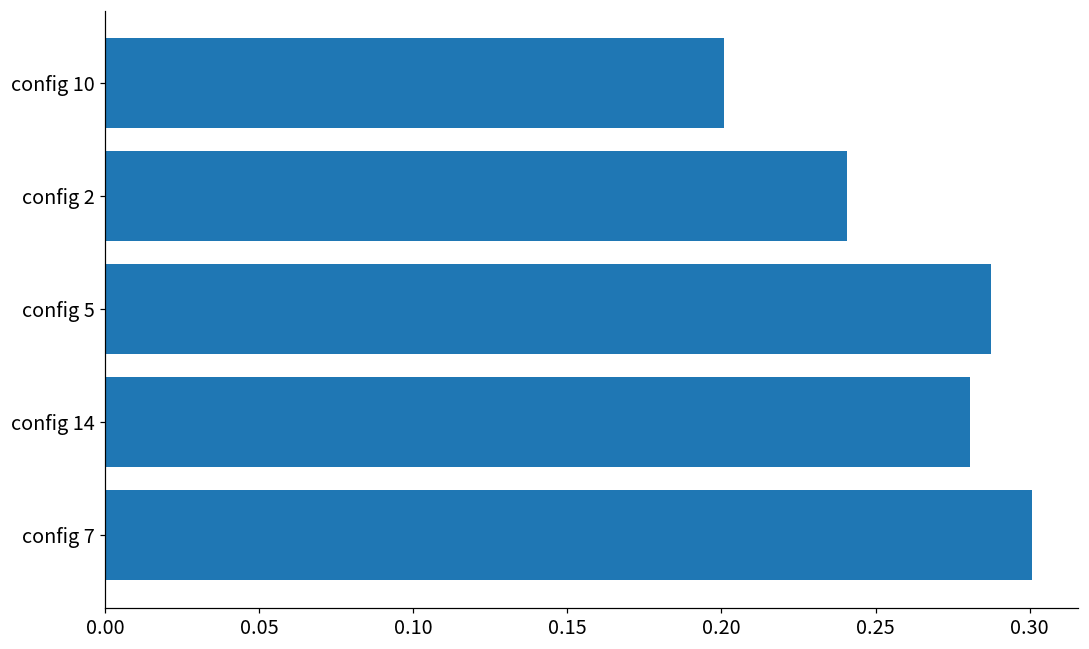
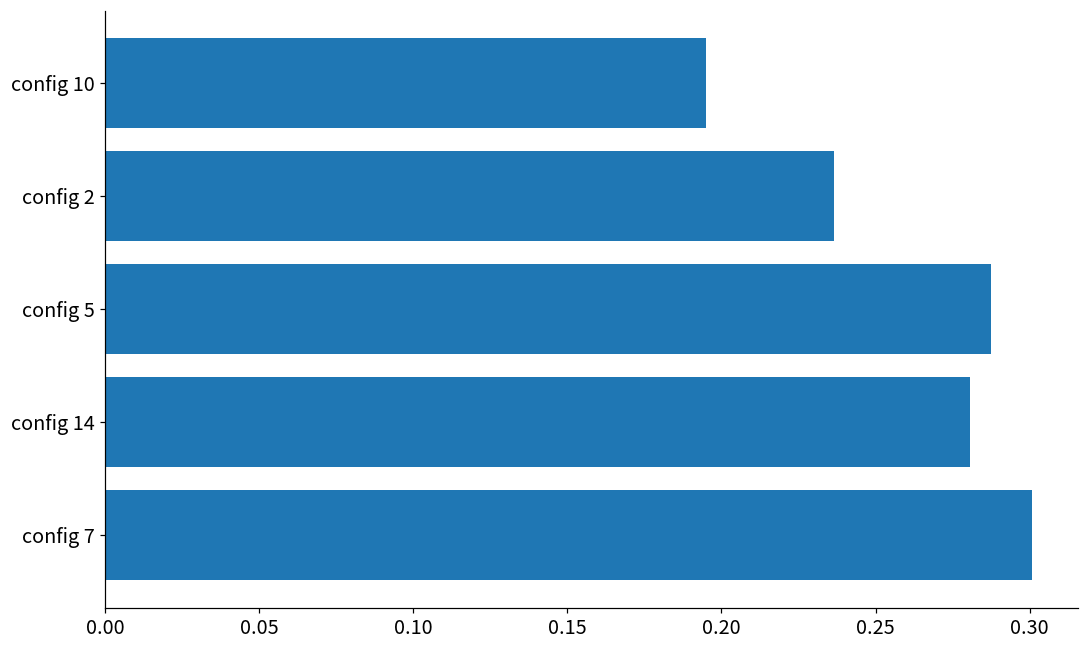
config 10: 0.201 -> 0.195
config 2: 0.241 -> 0.237
